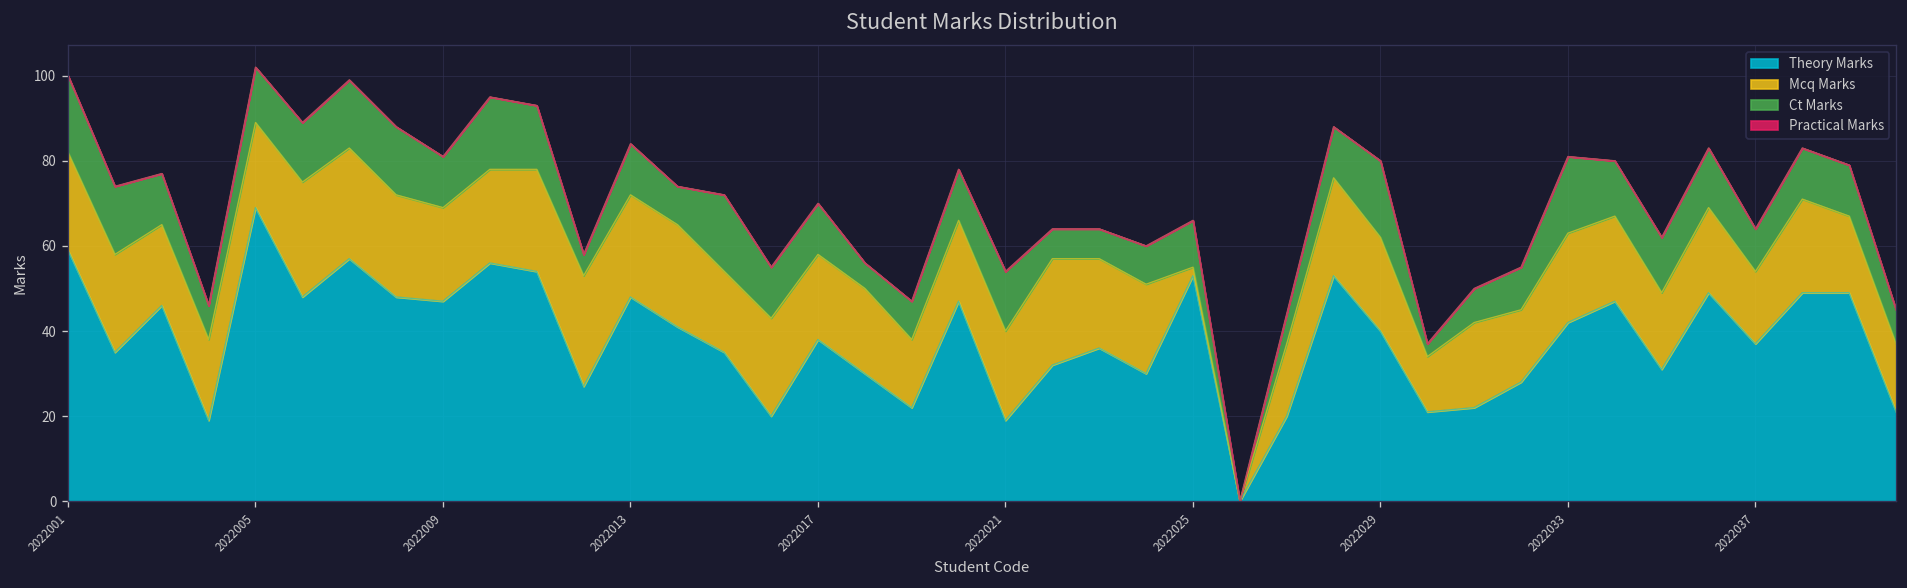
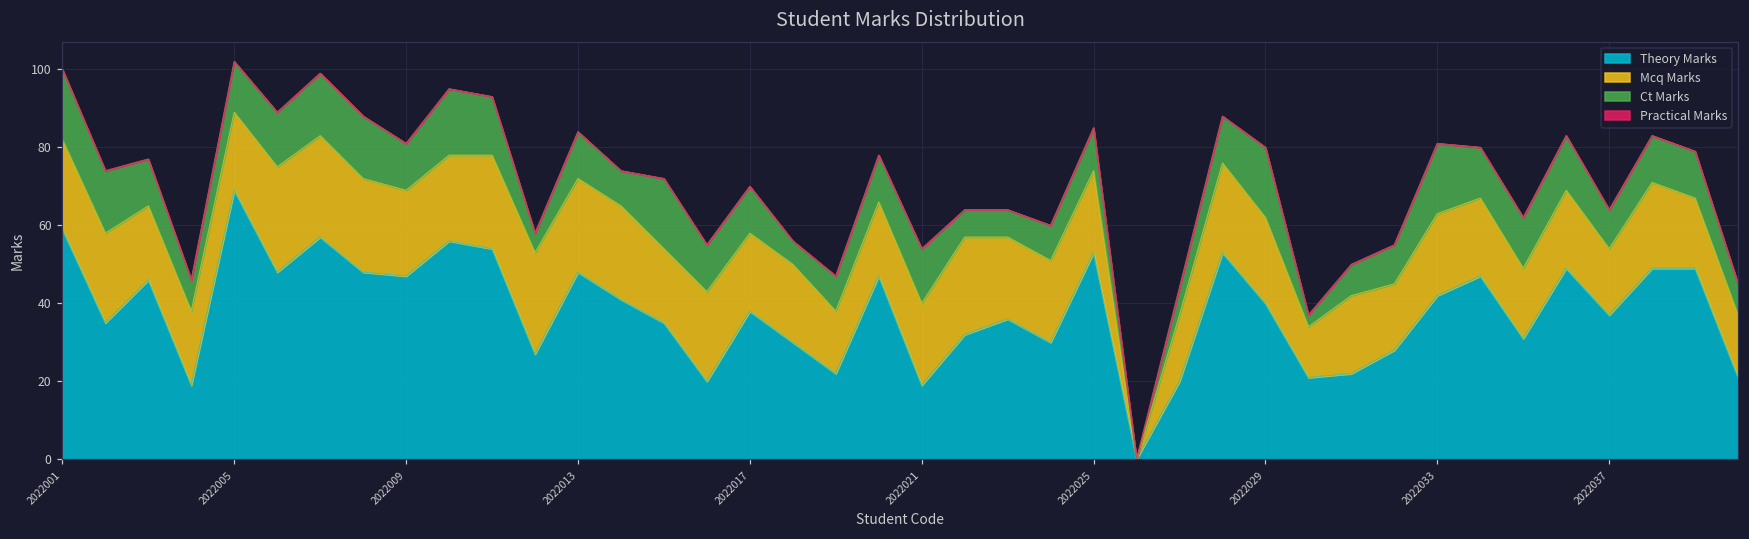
Mcq Marks, 2022025: 2 -> 21
